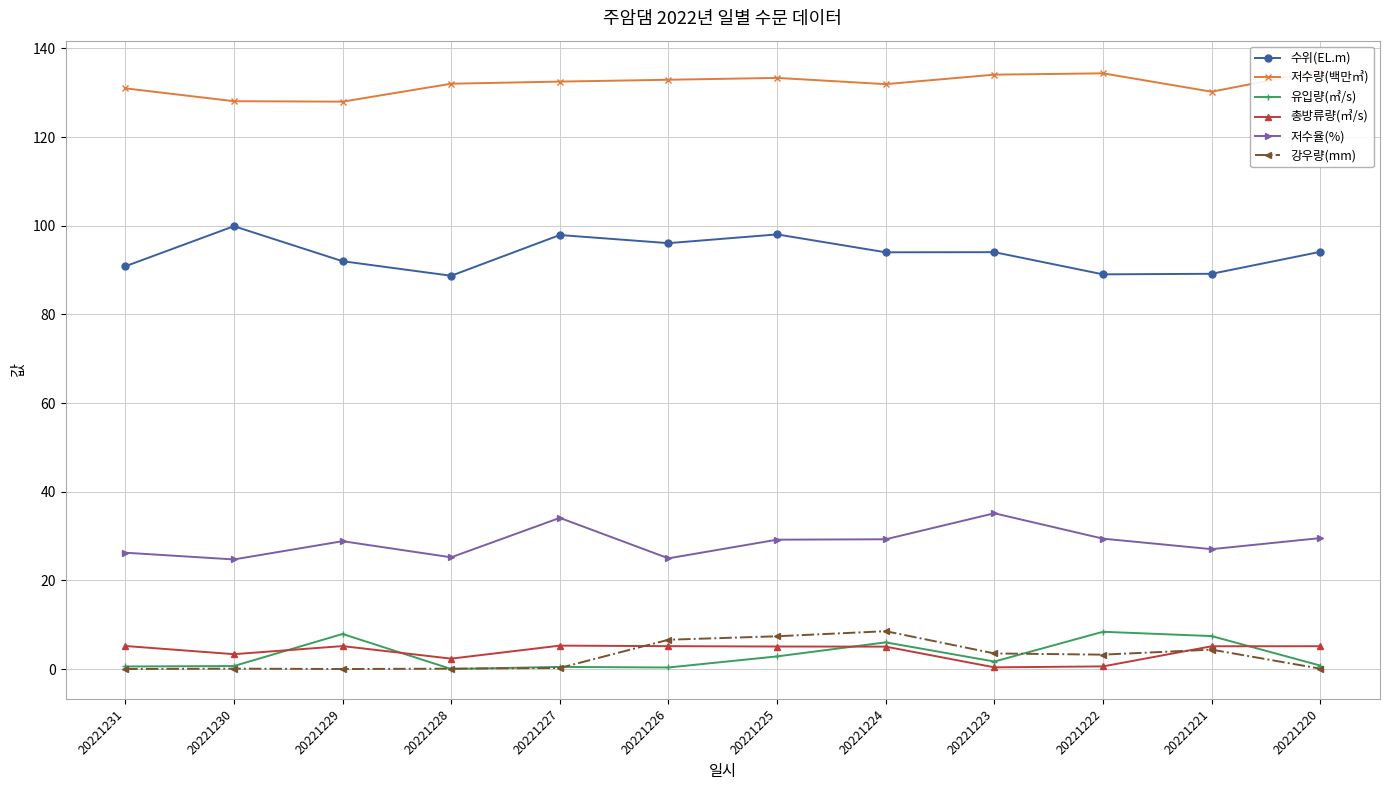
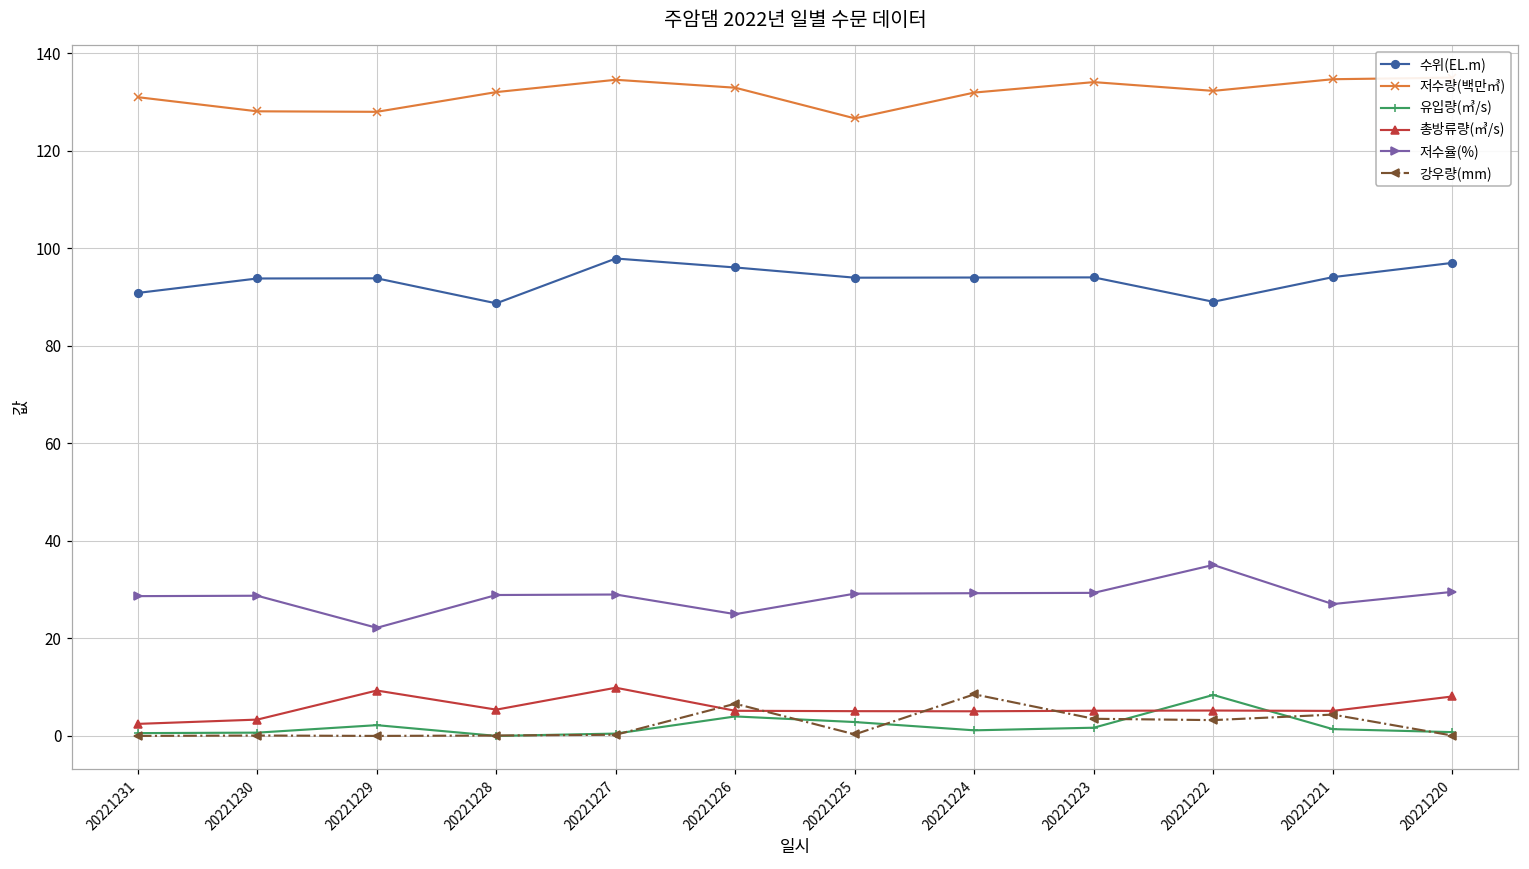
총방류량(㎥/s), 20221231: 5 -> 2
저수율(%), 20221231: 26 -> 29
수위(EL.m), 20221230: 100 -> 94
저수율(%), 20221230: 25 -> 29
수위(EL.m), 20221229: 92 -> 94
유입량(㎥/s), 20221229: 8 -> 2
총방류량(㎥/s), 20221229: 5 -> 9
저수율(%), 20221229: 29 -> 22
총방류량(㎥/s), 20221228: 2 -> 5
저수율(%), 20221228: 25 -> 29
저수량(백만㎥), 20221227: 133 -> 135
총방류량(㎥/s), 20221227: 5 -> 10
저수율(%), 20221227: 34 -> 29
유입량(㎥/s), 20221226: 0 -> 4
수위(EL.m), 20221225: 98 -> 94
저수량(백만㎥), 20221225: 133 -> 127
강우량(mm), 20221225: 7 -> 0
유입량(㎥/s), 20221224: 6 -> 1
총방류량(㎥/s), 20221223: 0 -> 5
저수율(%), 20221223: 35 -> 29
저수량(백만㎥), 20221222: 134 -> 132
총방류량(㎥/s), 20221222: 1 -> 5
저수율(%), 20221222: 29 -> 35
수위(EL.m), 20221221: 89 -> 94
저수량(백만㎥), 20221221: 130 -> 135
유입량(㎥/s), 20221221: 7 -> 1
수위(EL.m), 20221220: 94 -> 97
총방류량(㎥/s), 20221220: 5 -> 8
